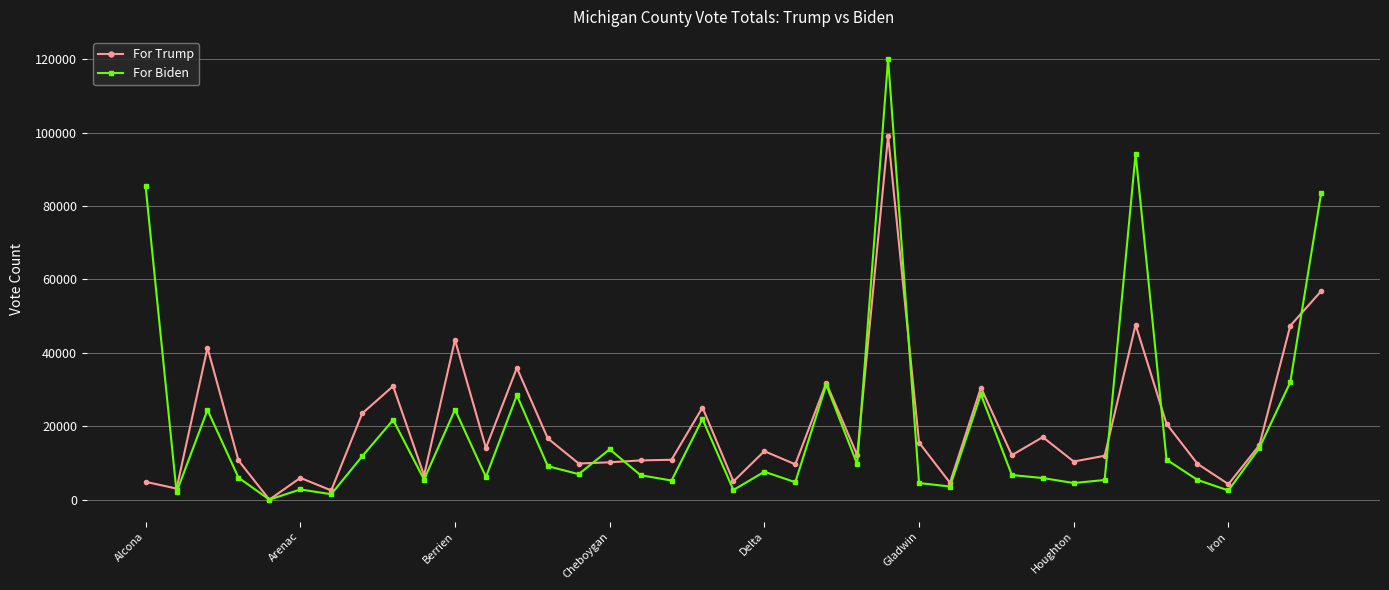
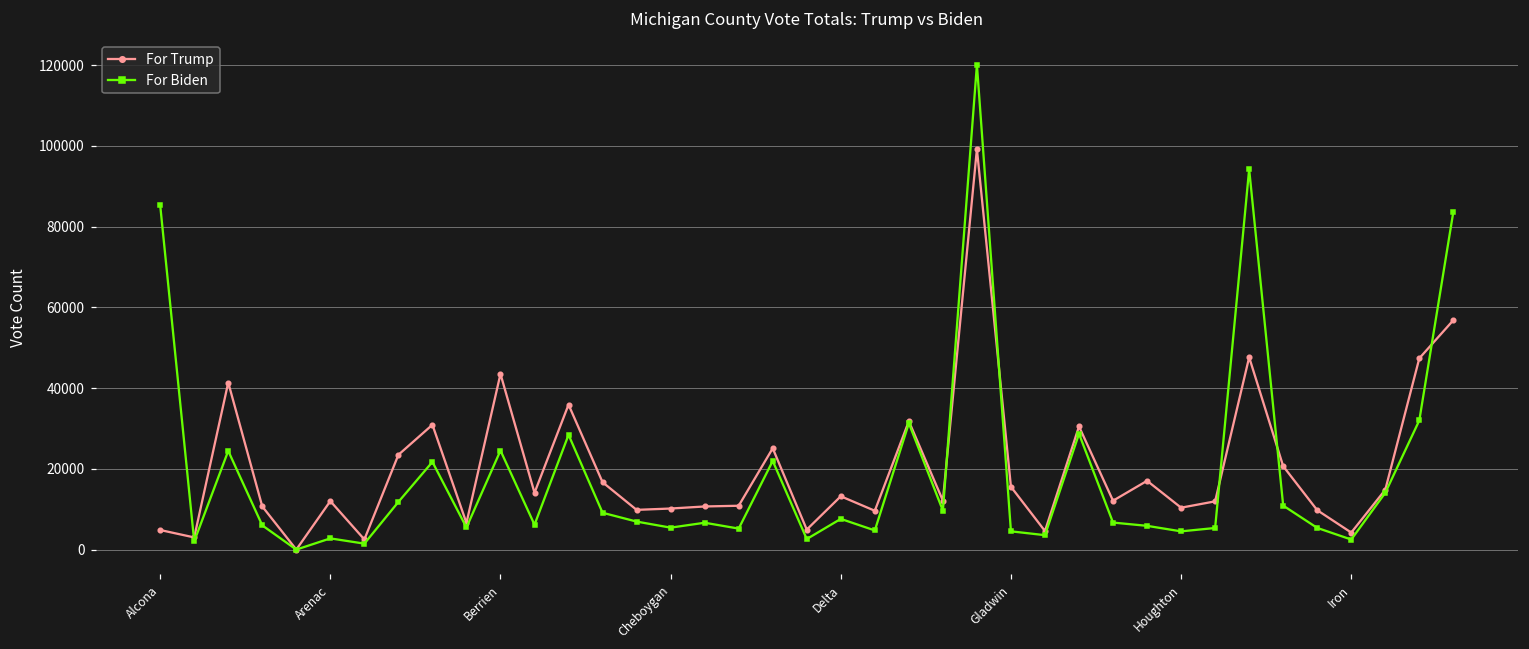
For Trump, Arenac: 6000 -> 12000
For Biden, Cheboygan: 14000 -> 5000
